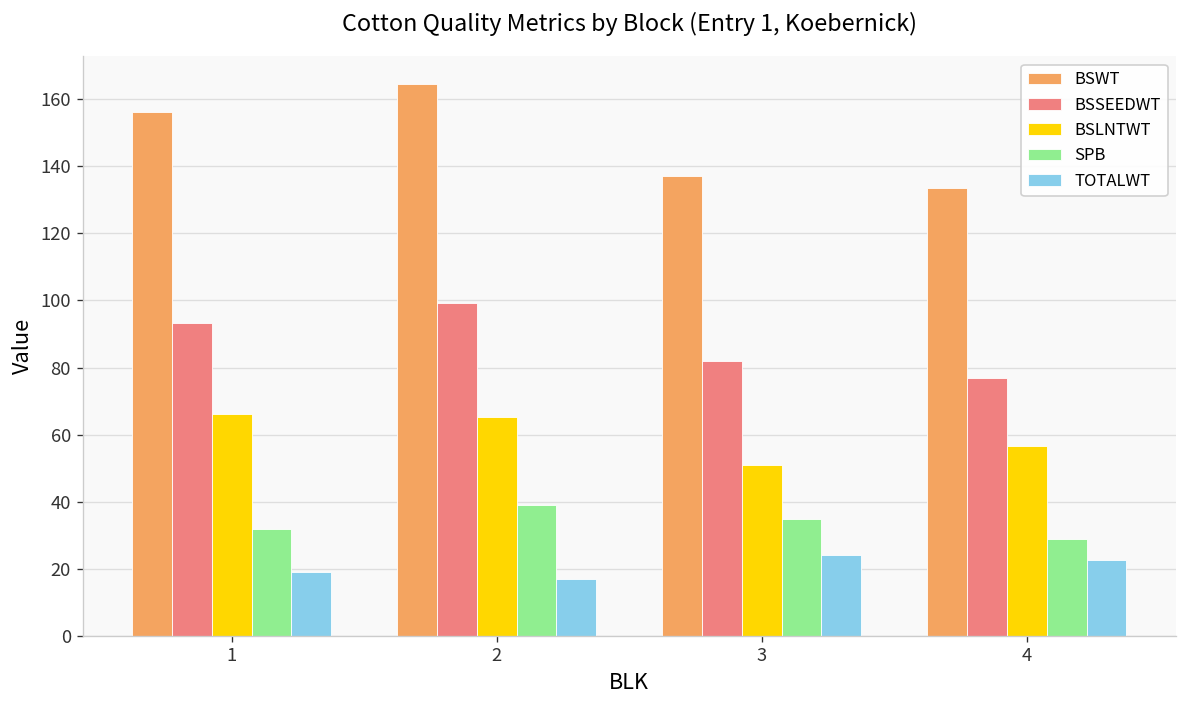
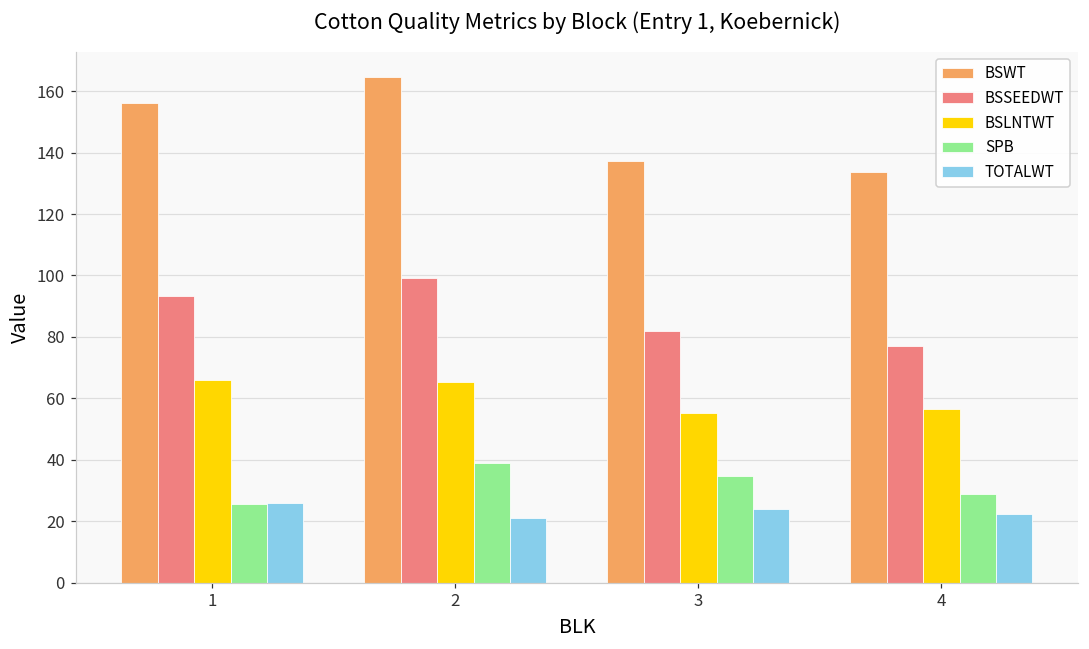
SPB, 1: 32 -> 26
TOTALWT, 1: 19 -> 26
TOTALWT, 2: 17 -> 21
BSLNTWT, 3: 51 -> 55
